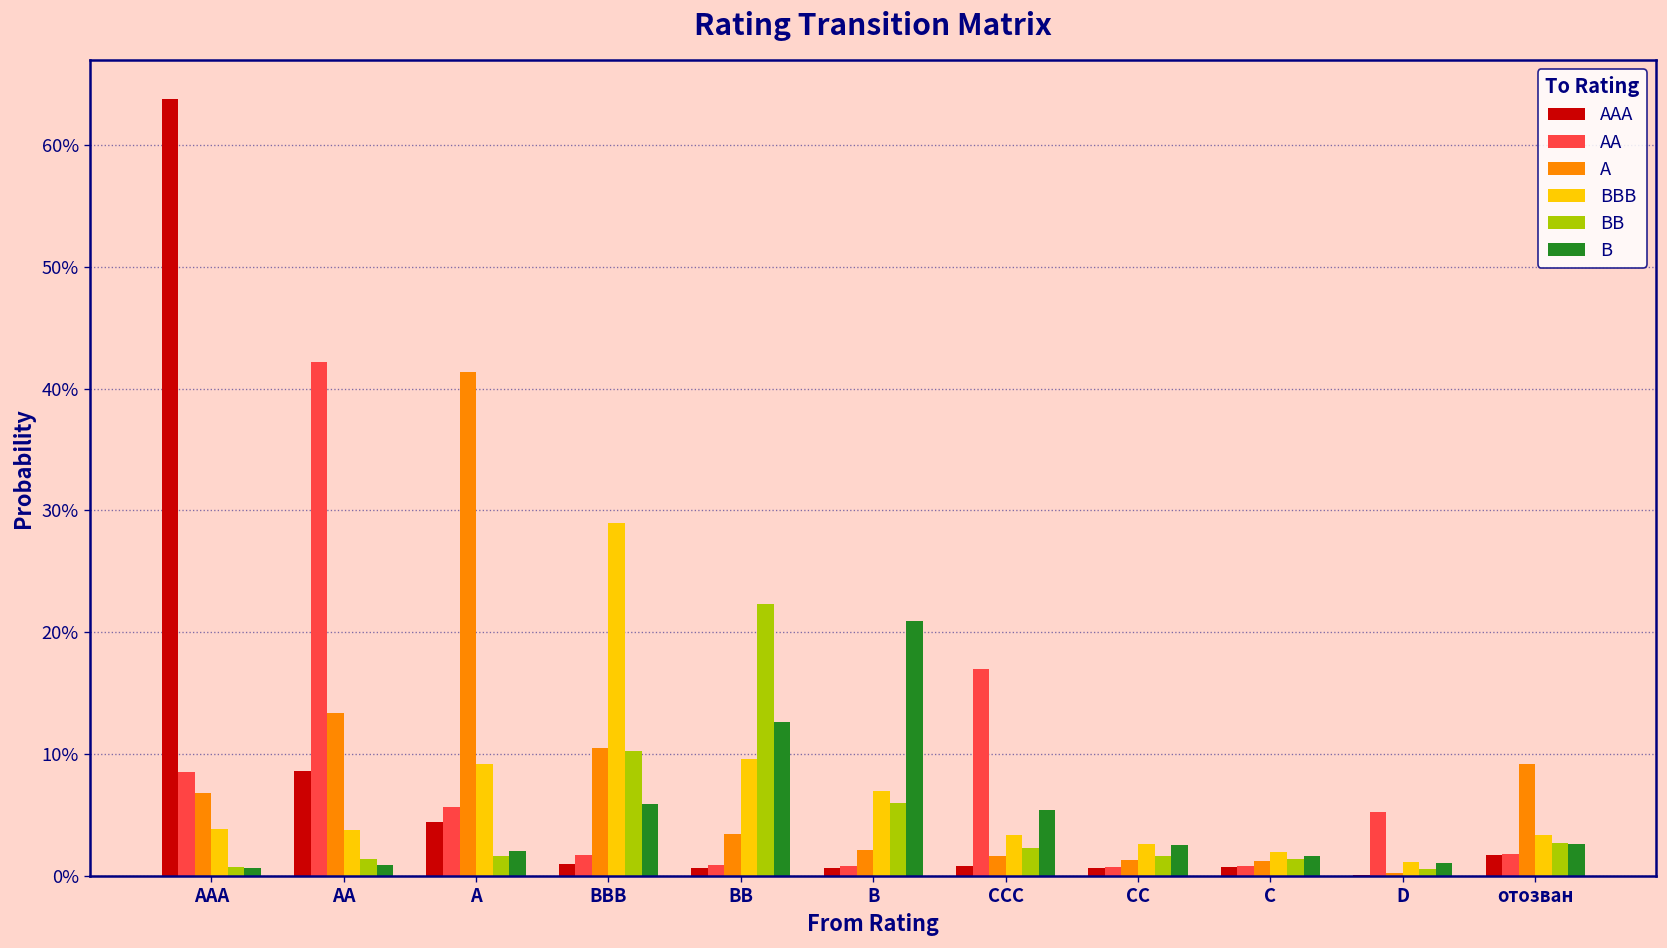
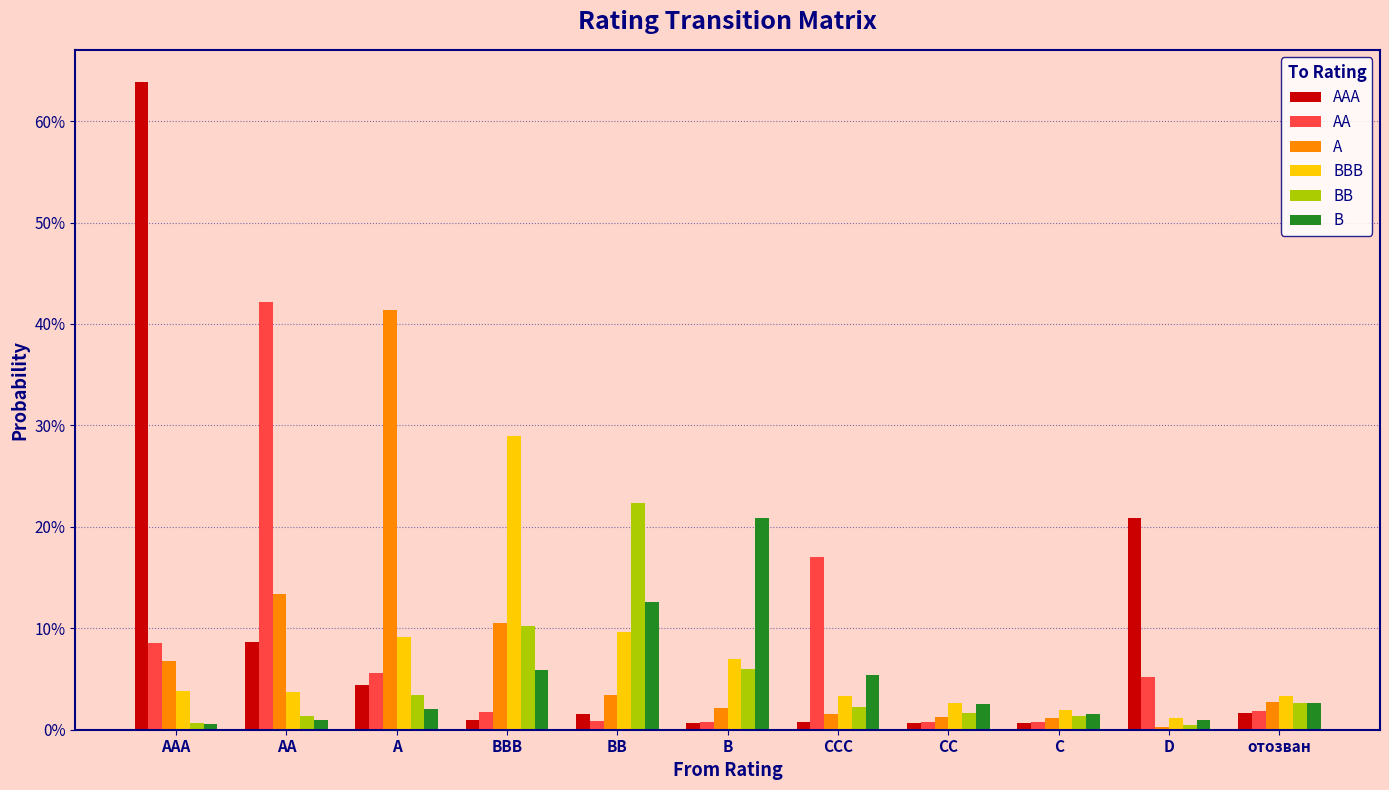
BB, A: 1.6% -> 3.4%
AAA, BB: 0.6% -> 1.6%
AAA, D: 0.1% -> 20.9%
A, отозван: 9.2% -> 2.7%
